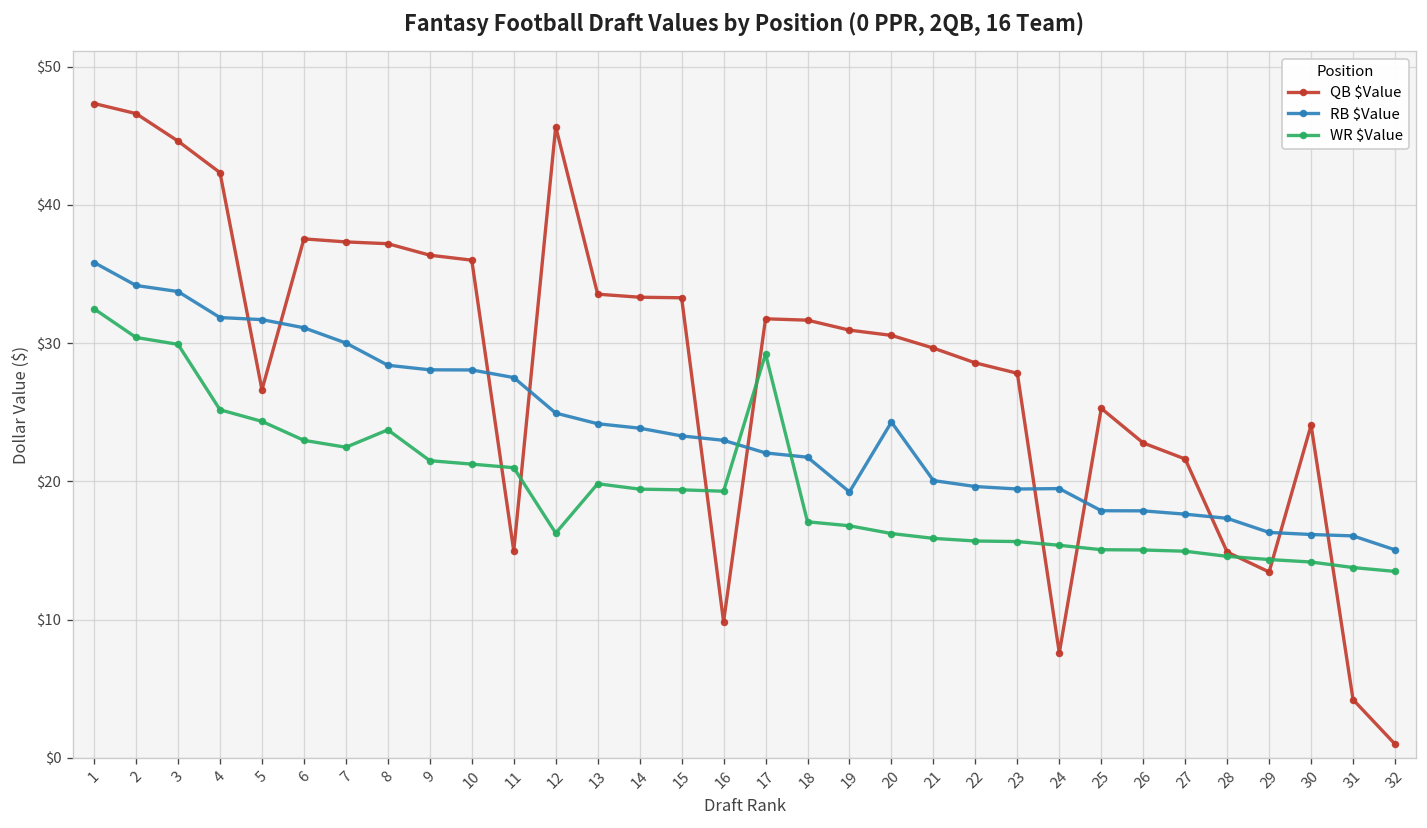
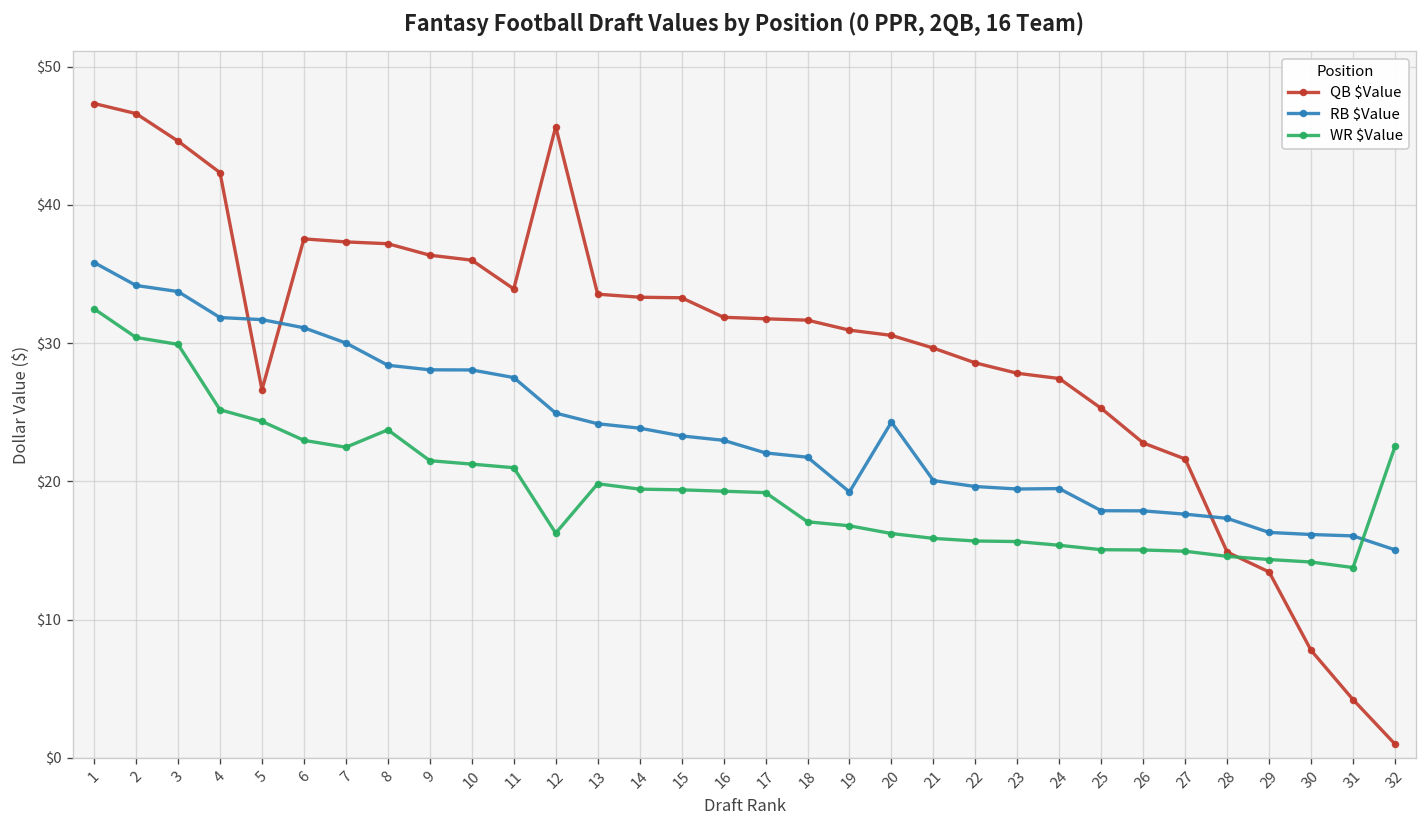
QB $Value, 11: $15.0 -> $33.9
QB $Value, 16: $9.9 -> $31.9
WR $Value, 17: $29.2 -> $19.2
QB $Value, 24: $7.6 -> $27.4
QB $Value, 30: $24.1 -> $7.8
WR $Value, 32: $13.5 -> $22.5
